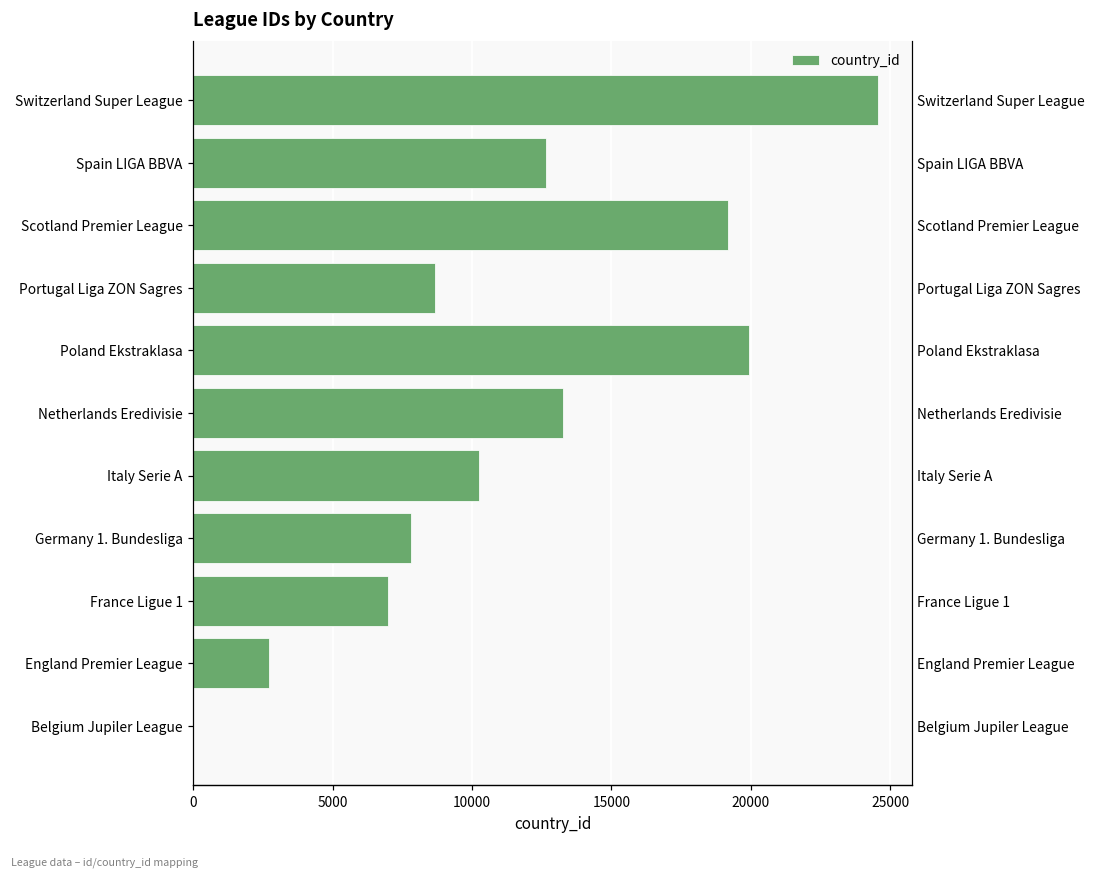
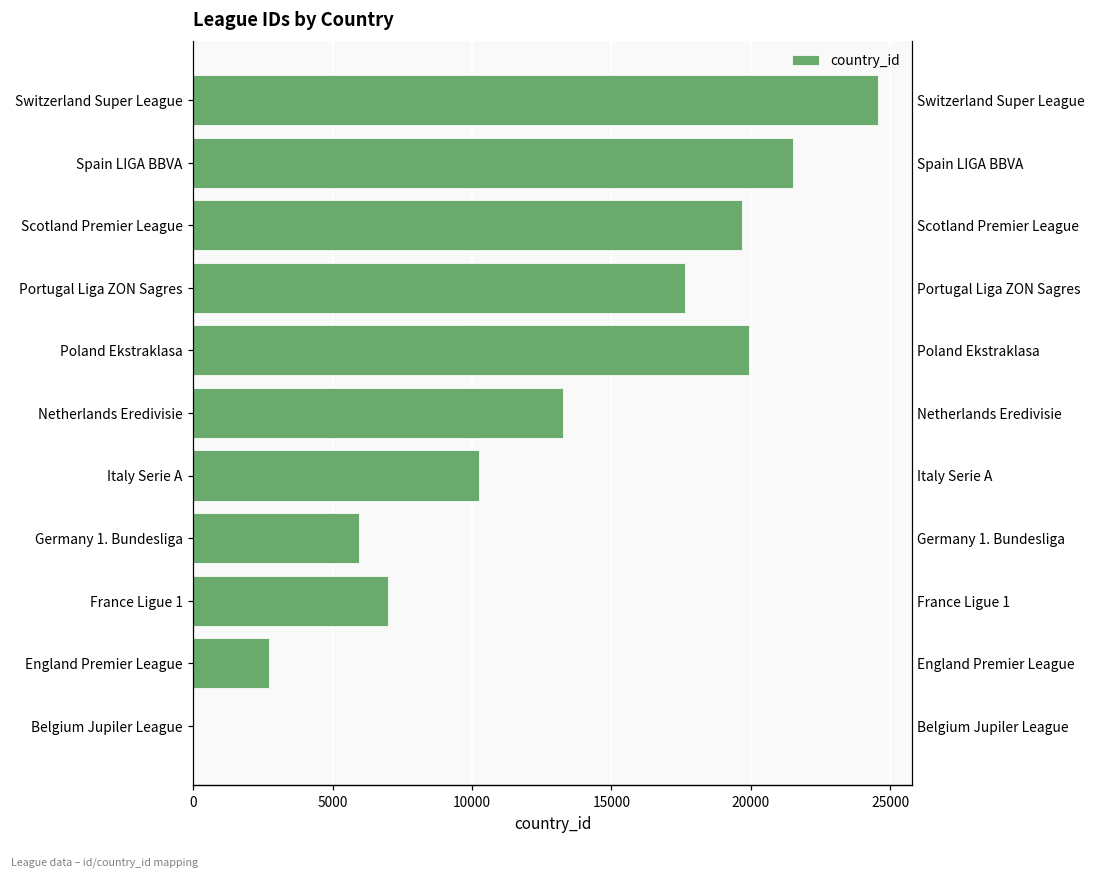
Spain LIGA BBVA: 12700 -> 21500
Scotland Premier League: 19200 -> 19700
Portugal Liga ZON Sagres: 8700 -> 17600
Germany 1. Bundesliga: 7800 -> 5900
